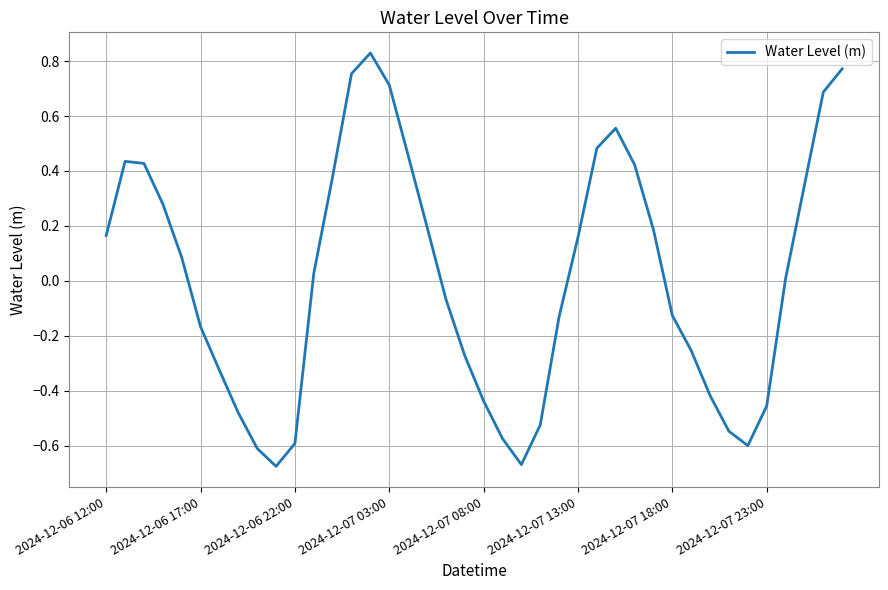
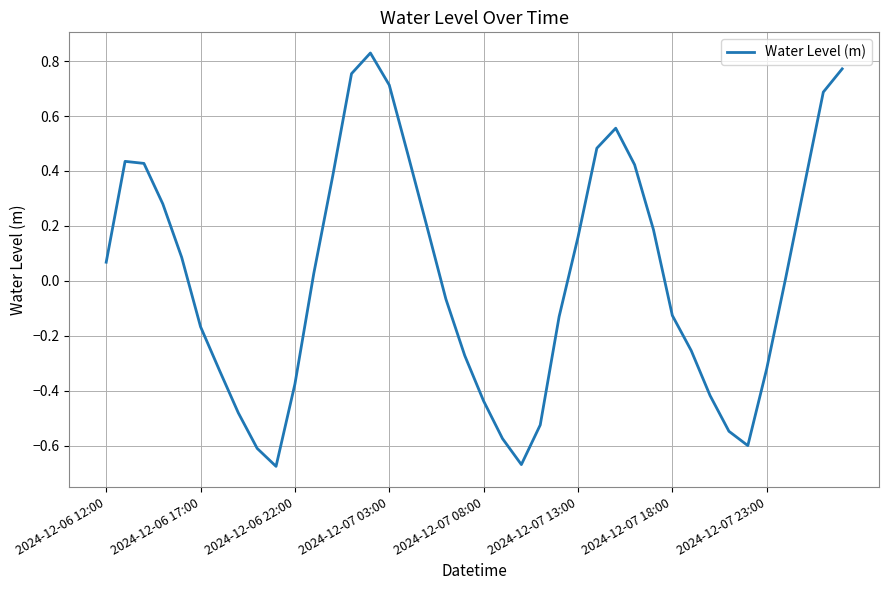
2024-12-06 12:00: 0.16 -> 0.07
2024-12-06 22:00: -0.59 -> -0.38
2024-12-07 23:00: -0.46 -> -0.32
